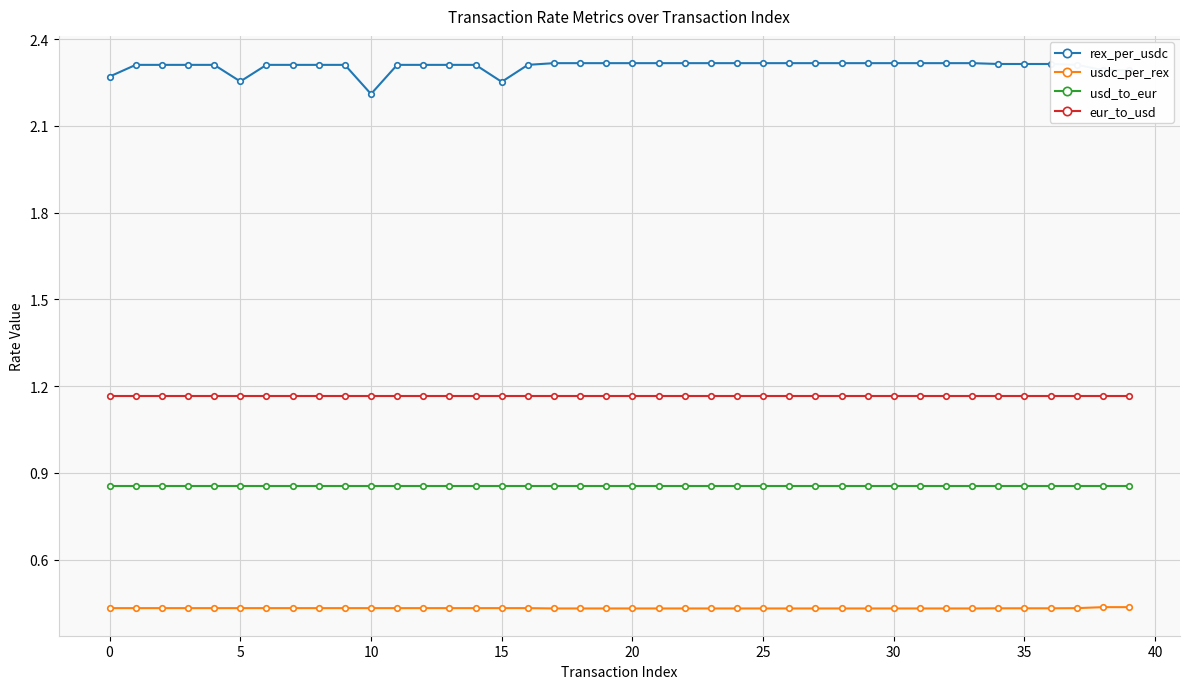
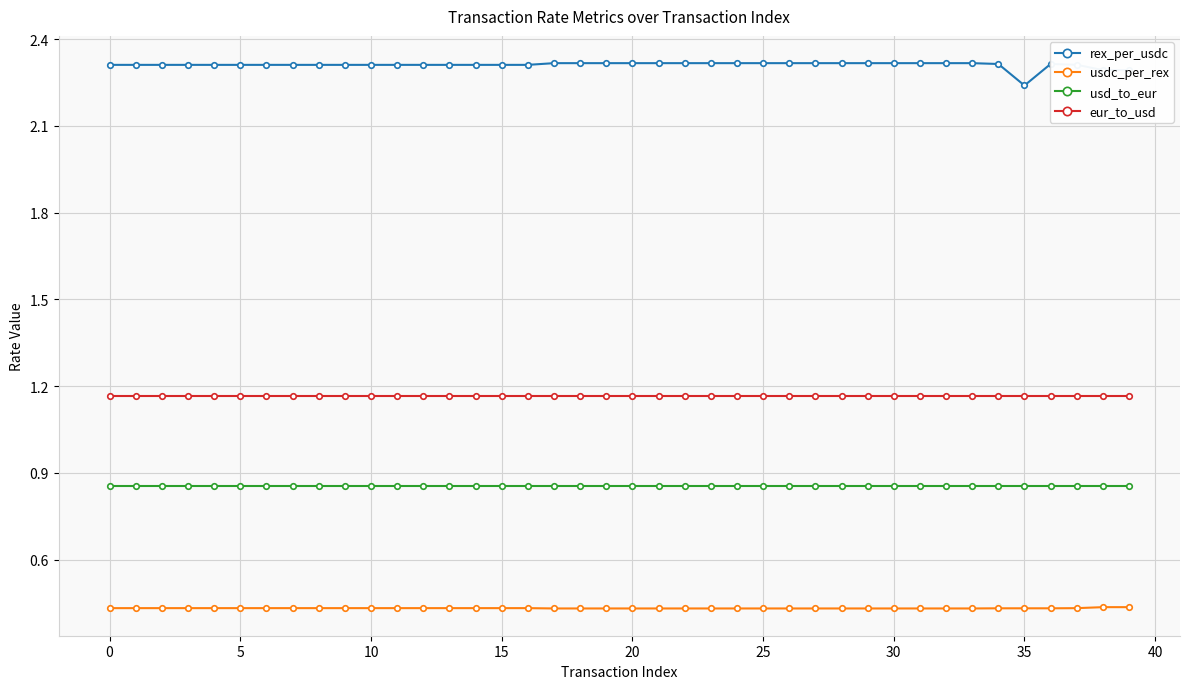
rex_per_usdc, 0: 2.27 -> 2.31
rex_per_usdc, 5: 2.25 -> 2.31
rex_per_usdc, 10: 2.21 -> 2.31
rex_per_usdc, 15: 2.25 -> 2.31
rex_per_usdc, 35: 2.31 -> 2.24
